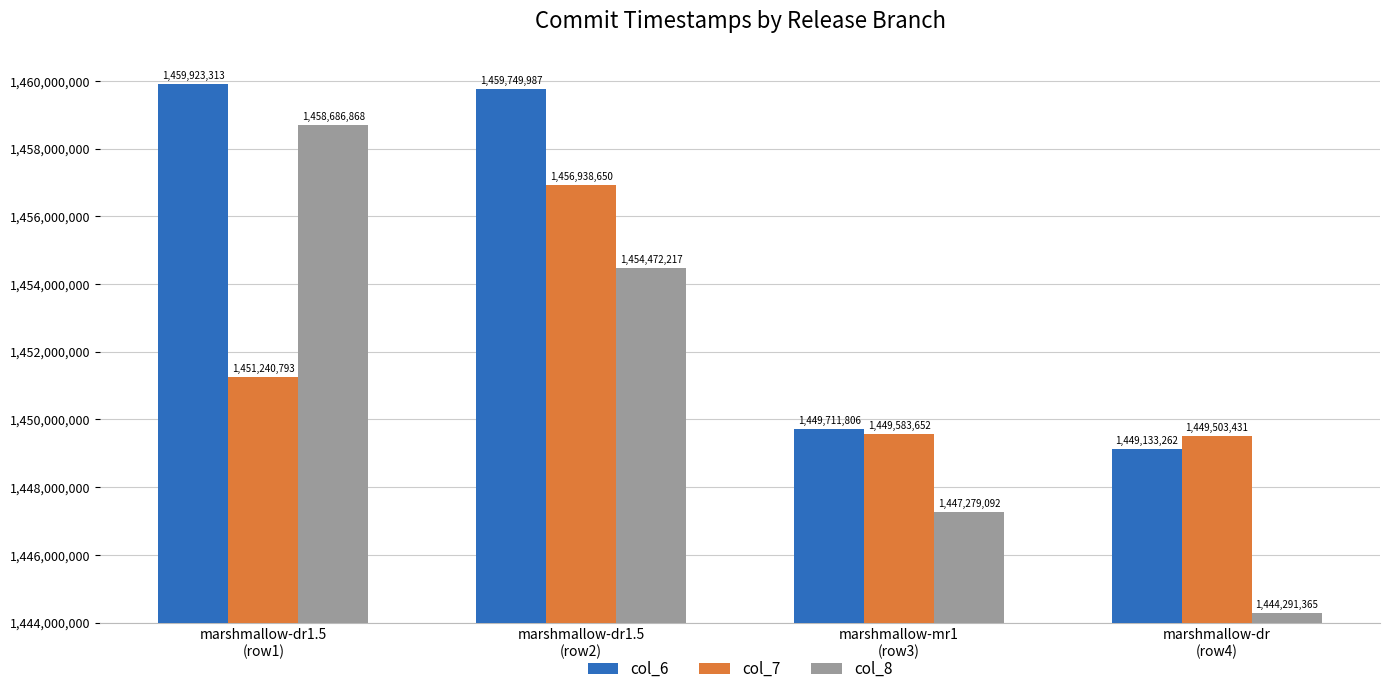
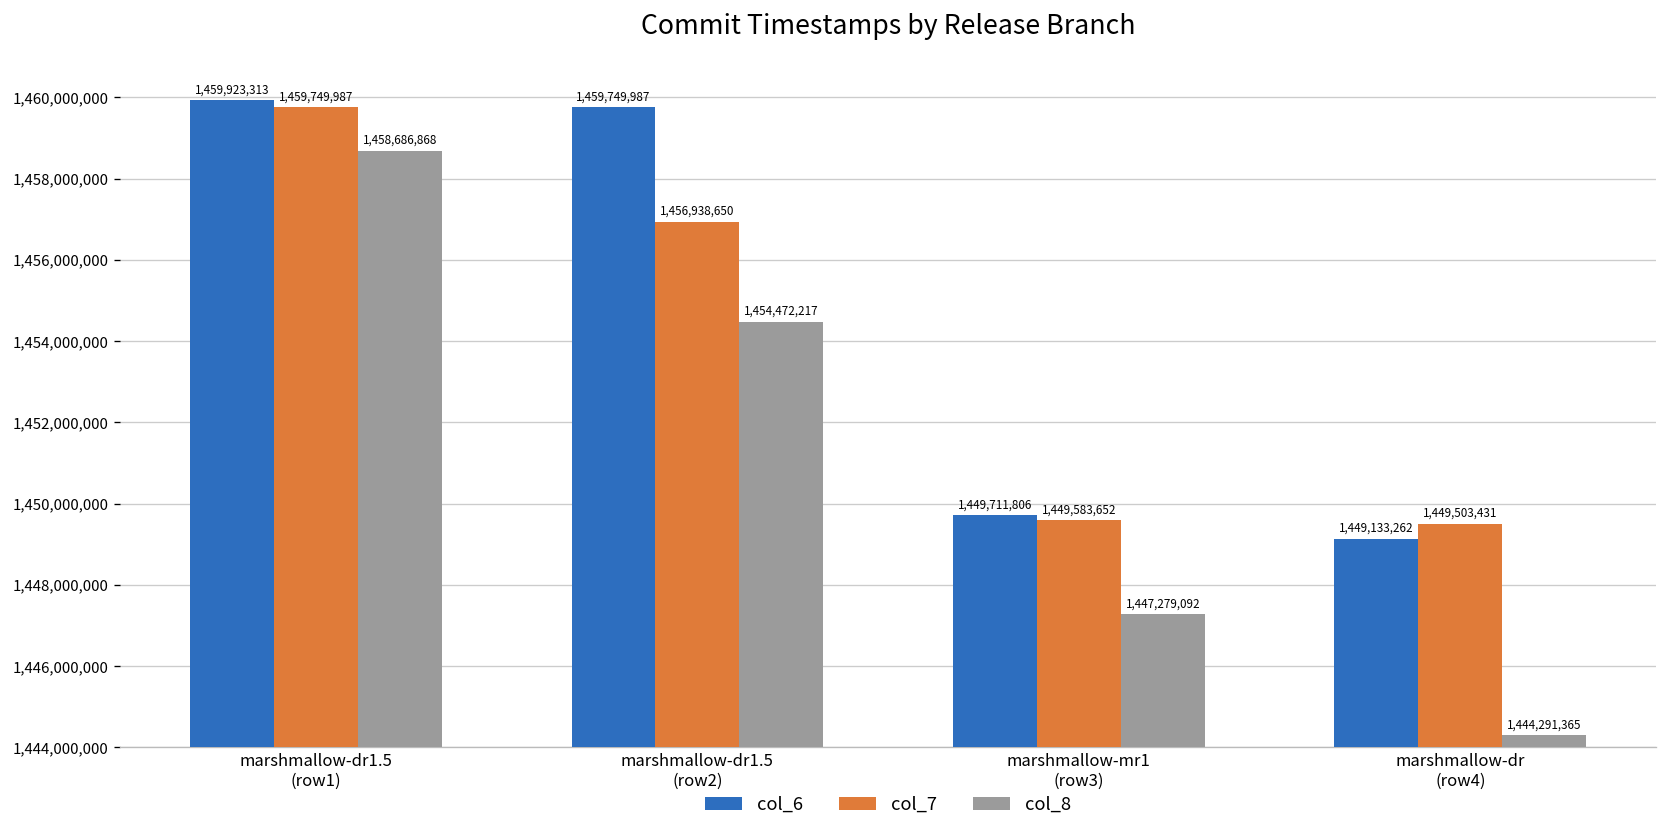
col_7, marshmallow-dr1.5 (row1): 1,451,240,793 -> 1,459,749,987
